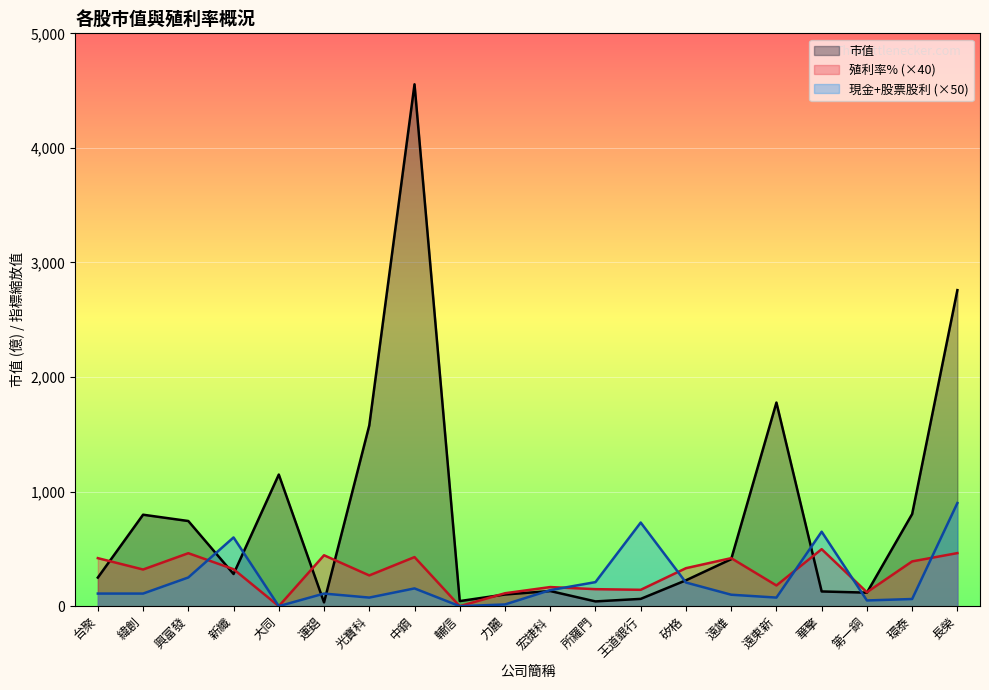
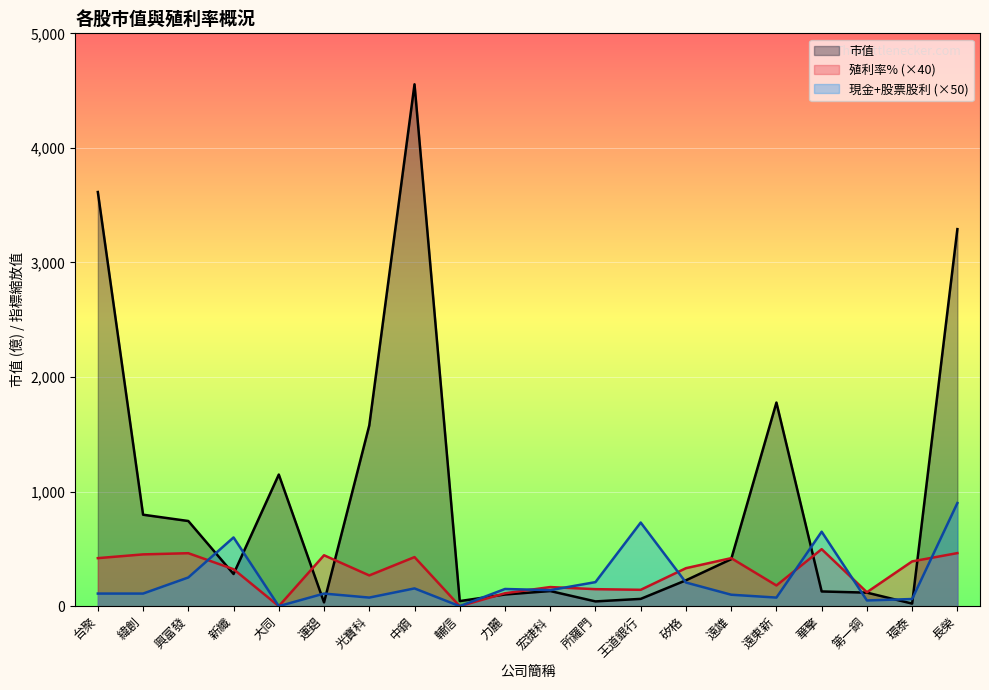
市值, 台聚: 250 -> 3,610
殖利率% (×40), 緯創: 320 -> 450
現金+股票股利 (×50), 力麗: 20 -> 150
市值, 環泰: 800 -> 20
市值, 長榮: 2,760 -> 3,290
